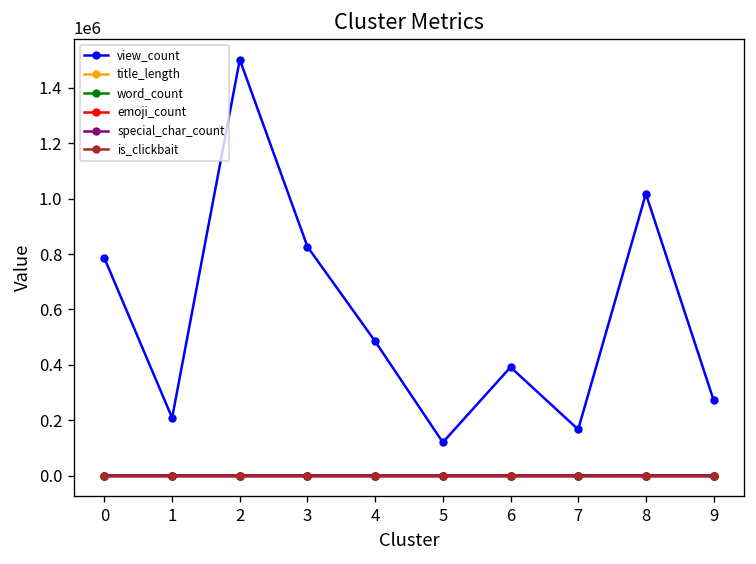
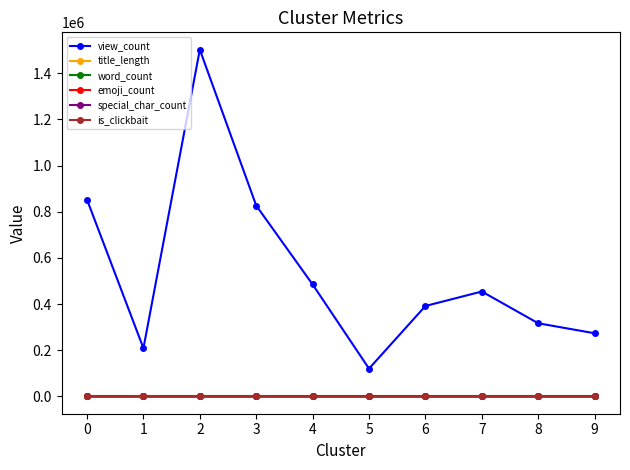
view_count, 0: 780000 -> 850000
view_count, 7: 170000 -> 450000
view_count, 8: 1020000 -> 320000
